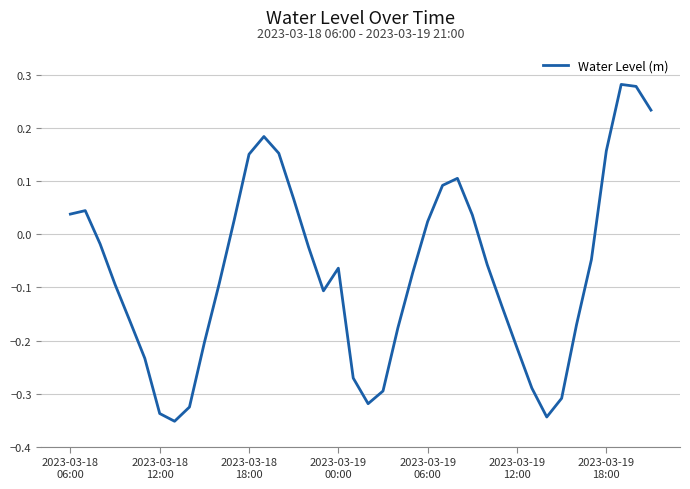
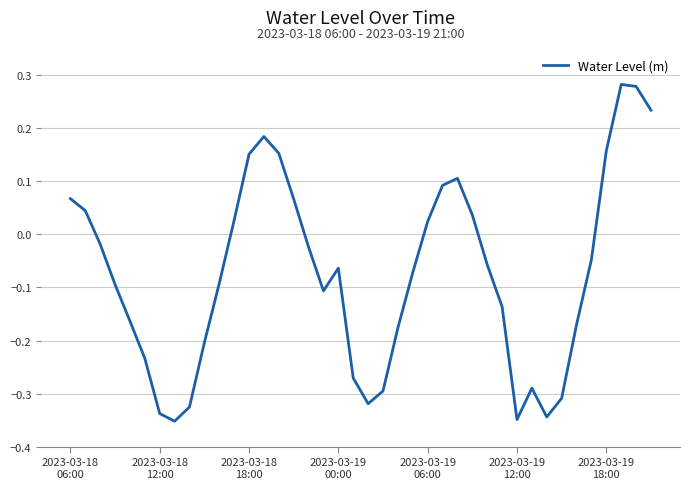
2023-03-18 06:00: 0.04 -> 0.07
2023-03-19 12:00: -0.21 -> -0.35
